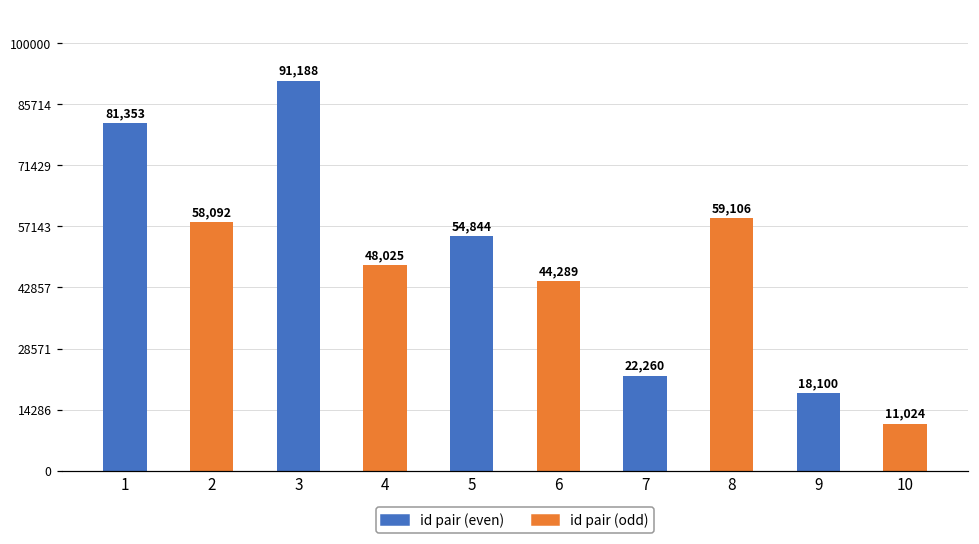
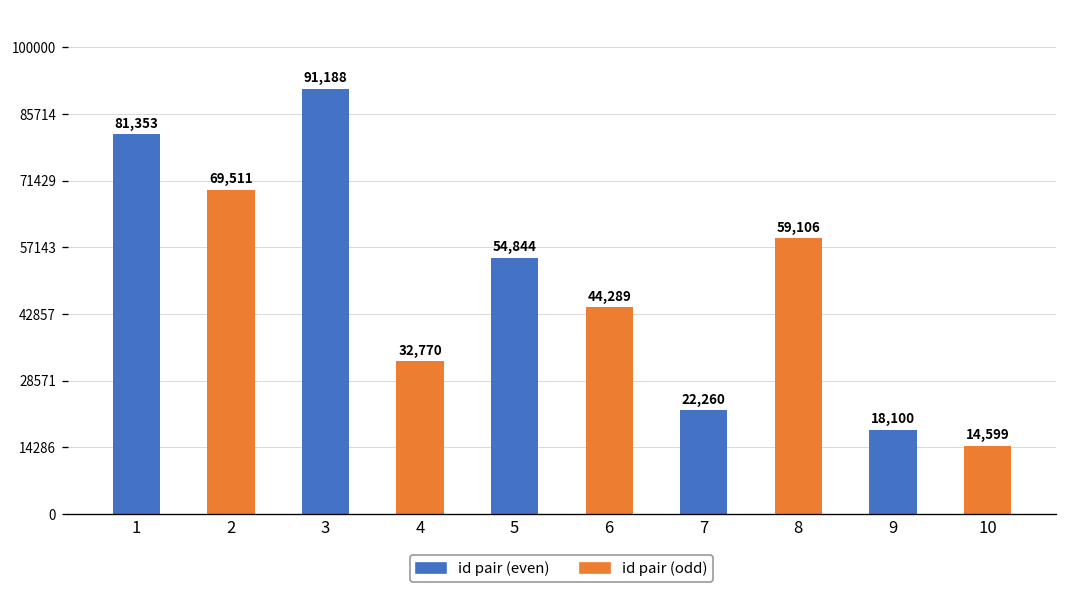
2: 58,092 -> 69,511
4: 48,025 -> 32,770
10: 11,024 -> 14,599
